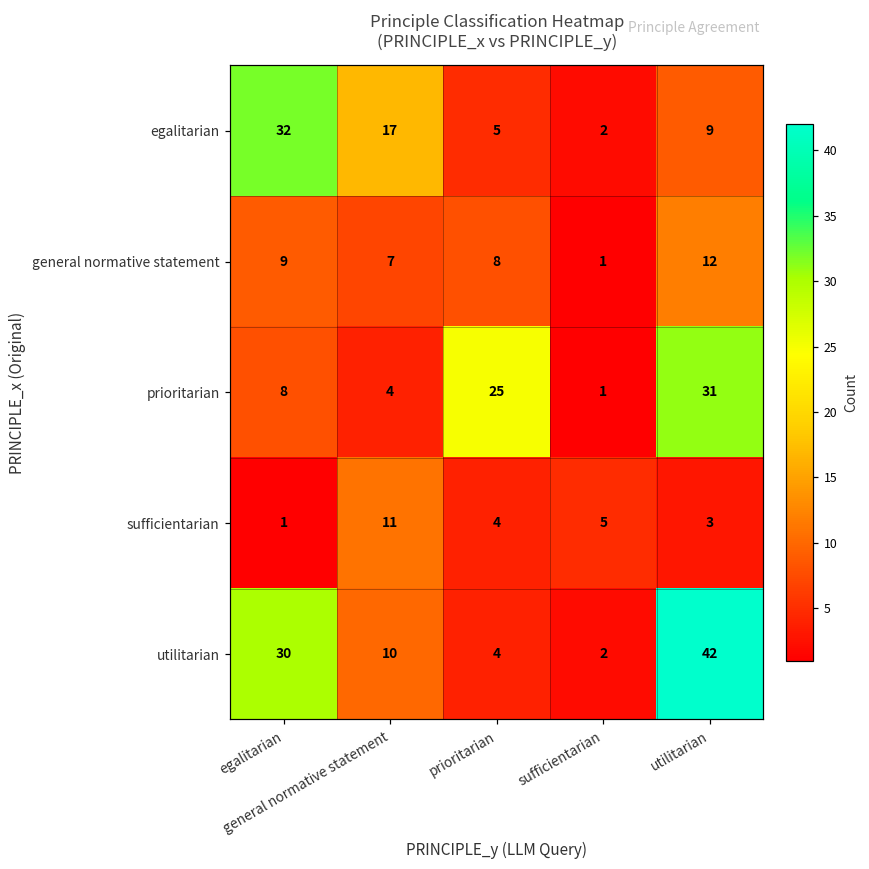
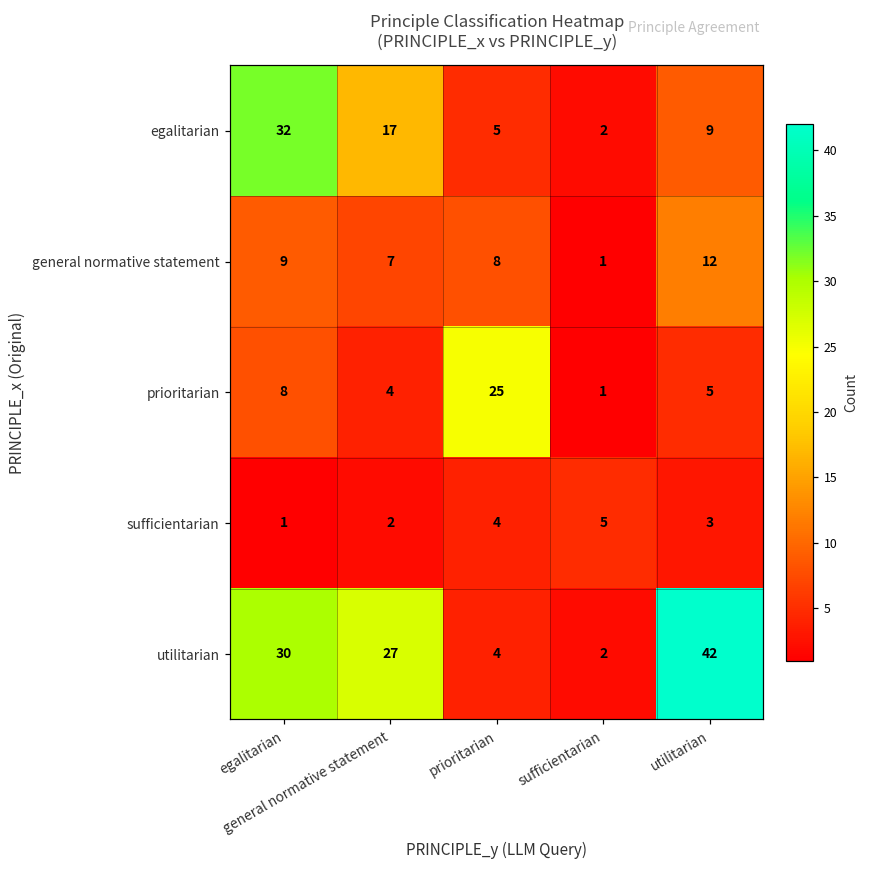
prioritarian, utilitarian: 31 -> 5
sufficientarian, general normative statement: 11 -> 2
utilitarian, general normative statement: 10 -> 27
